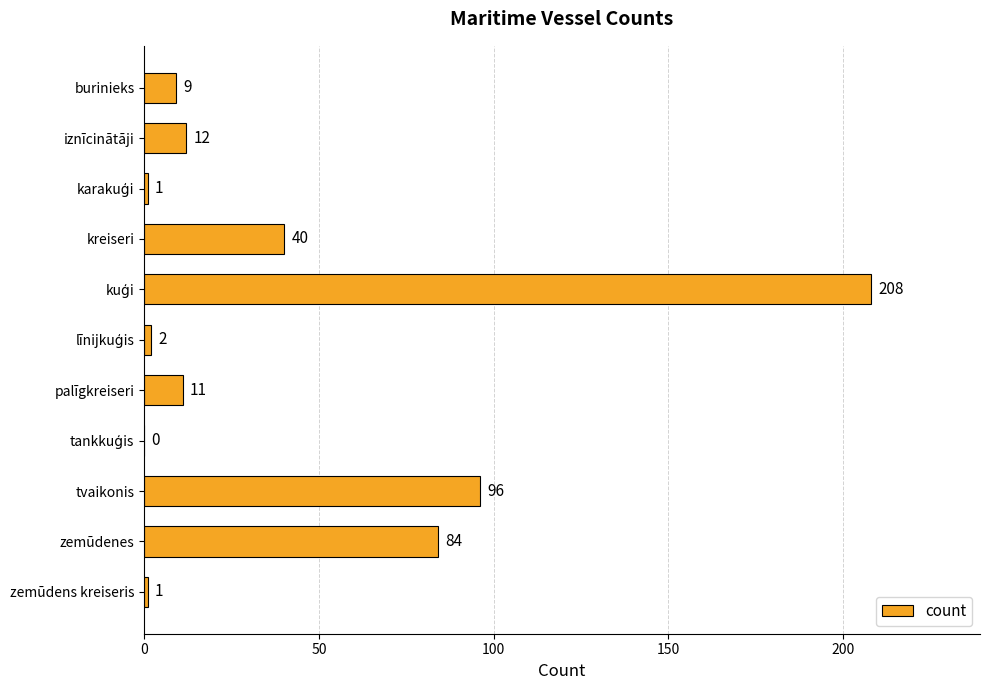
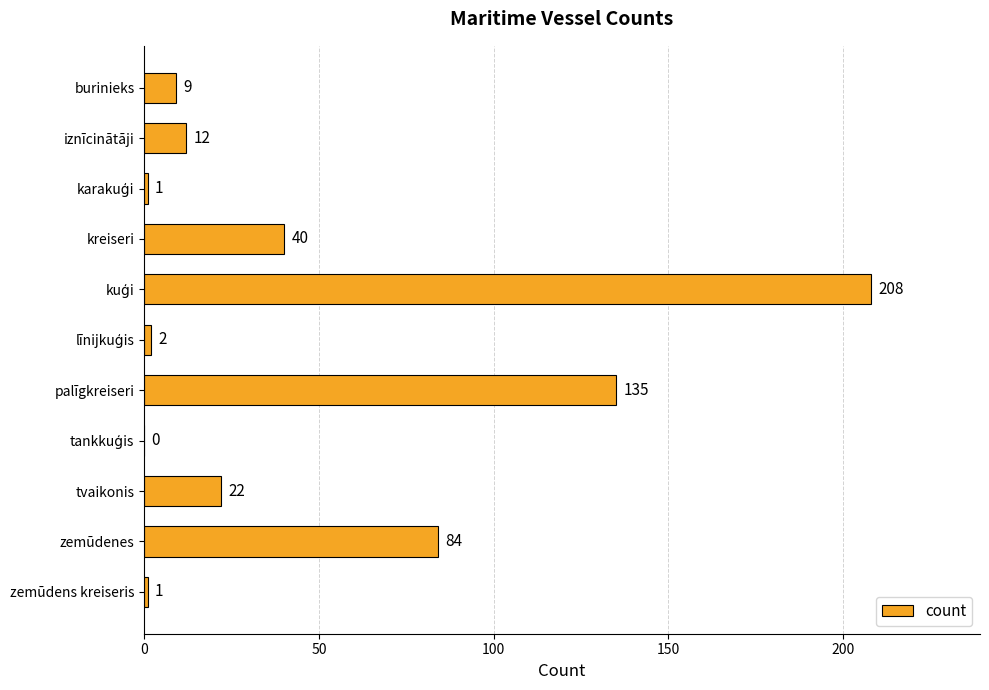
palīgkreiseri: 11 -> 135
tvaikonis: 96 -> 22
